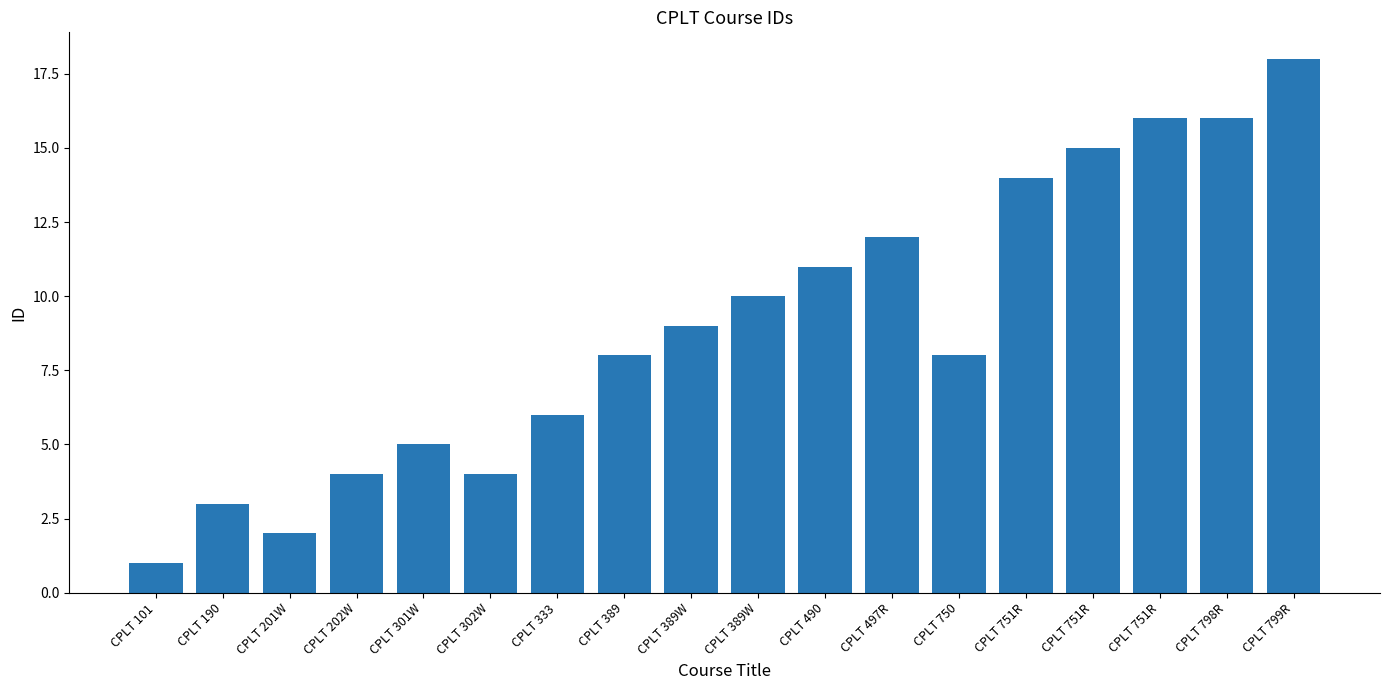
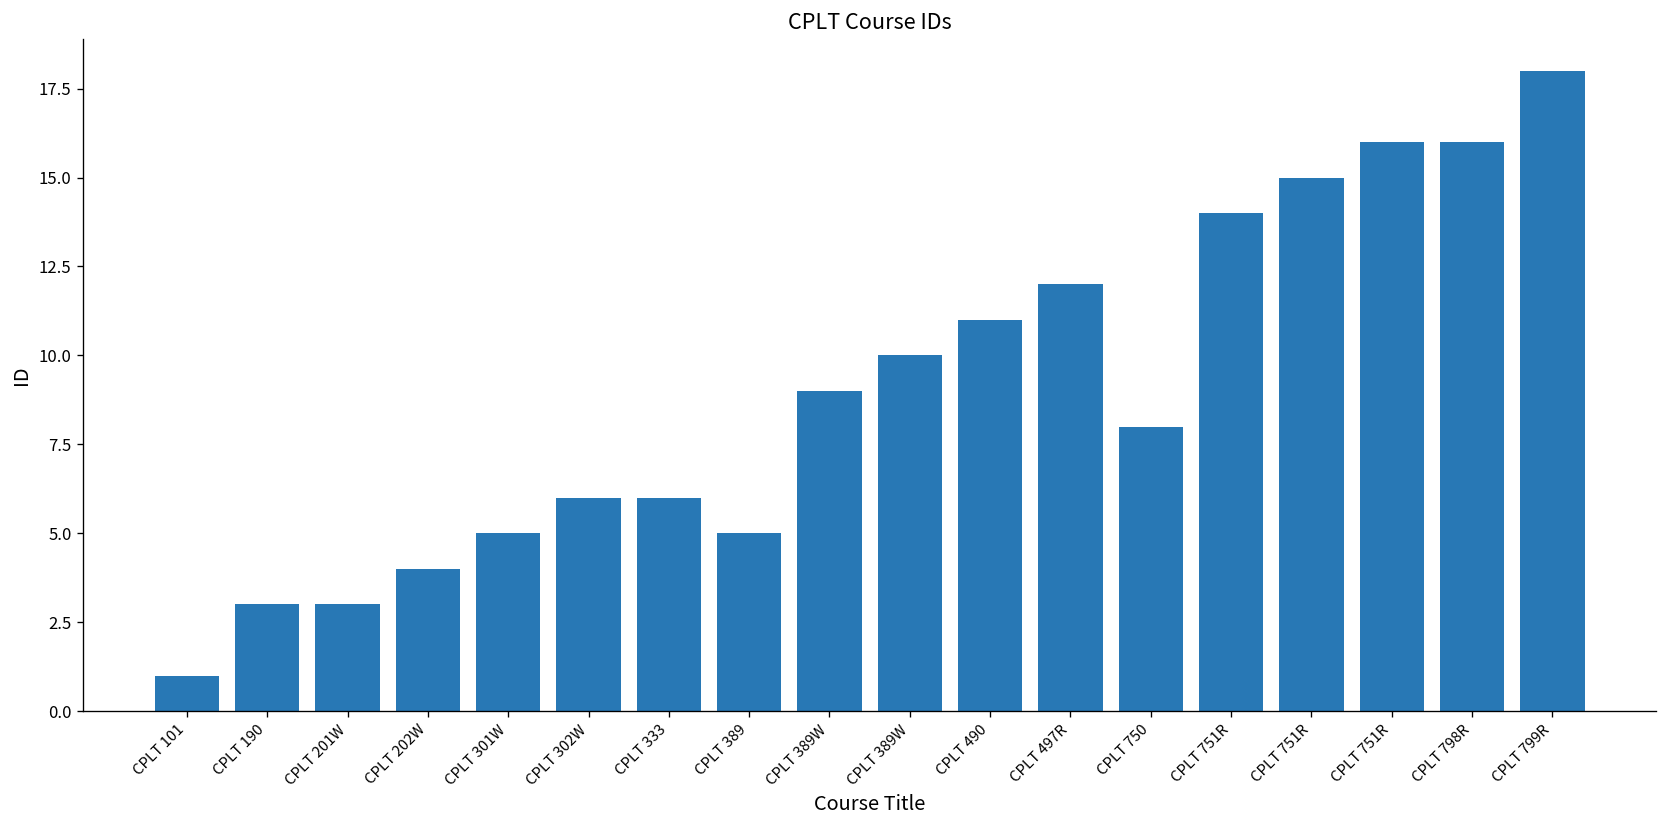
CPLT 201W: 2 -> 3
CPLT 302W: 4 -> 6
CPLT 389: 8 -> 5
